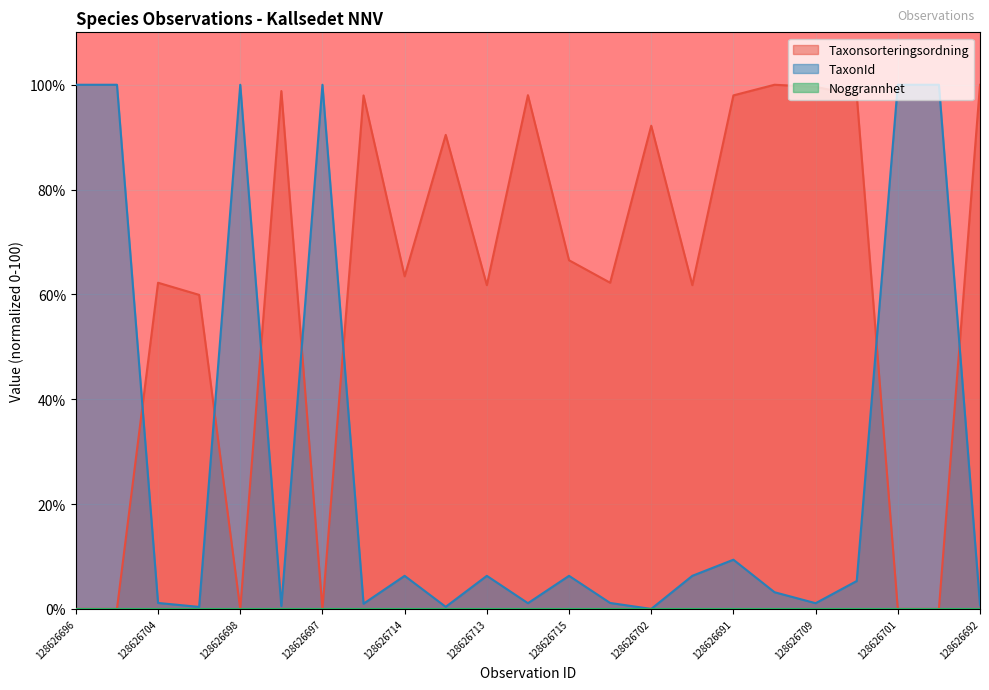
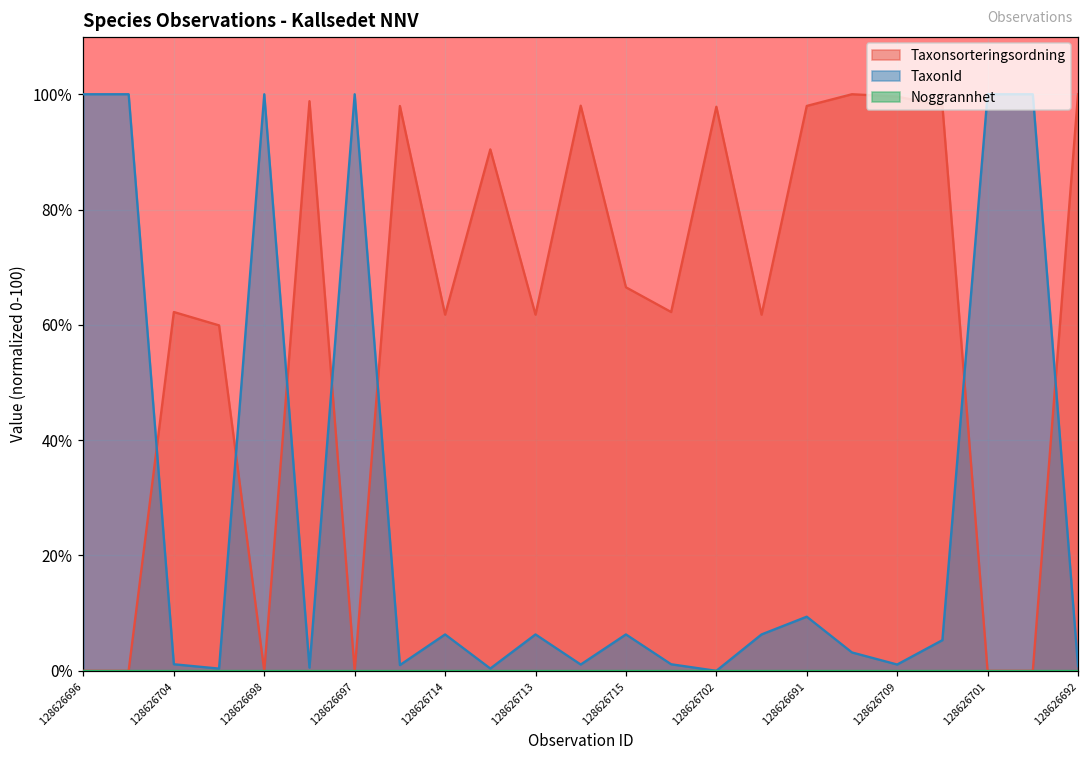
Taxonsorteringsordning, 128626714: 63% -> 62%
Taxonsorteringsordning, 128626702: 92% -> 98%
